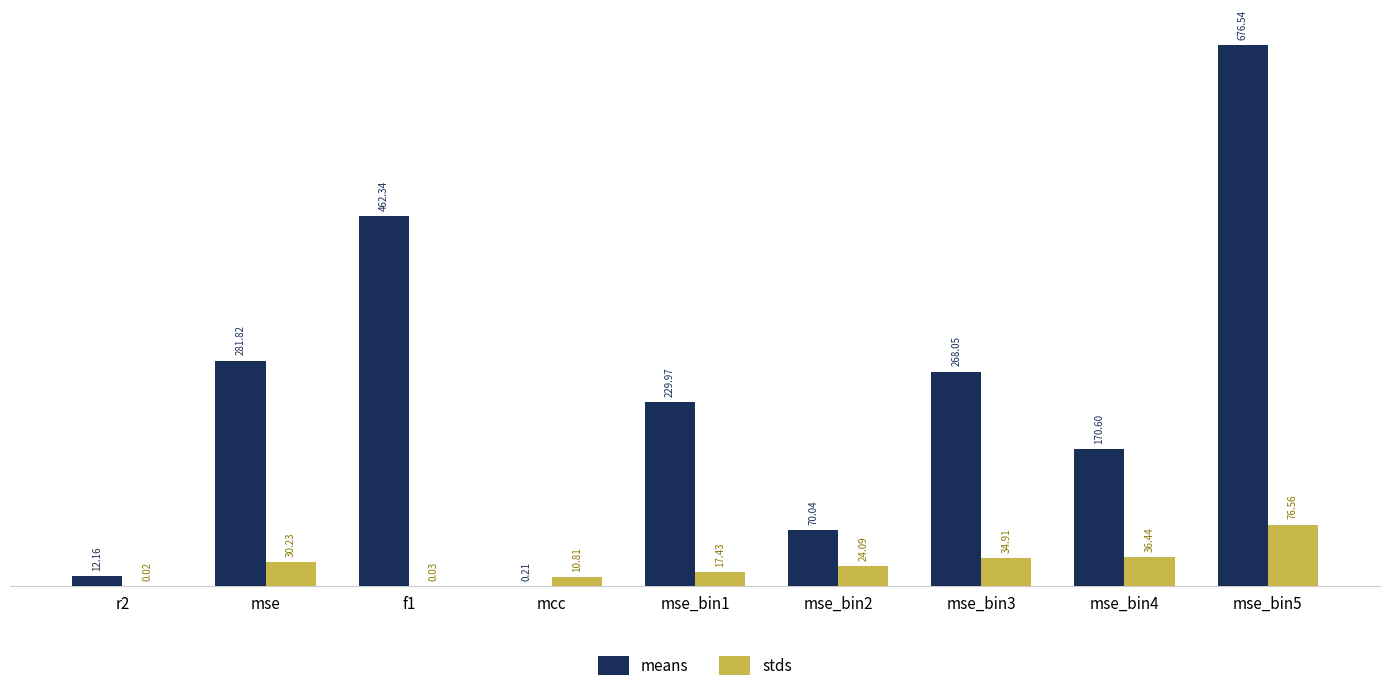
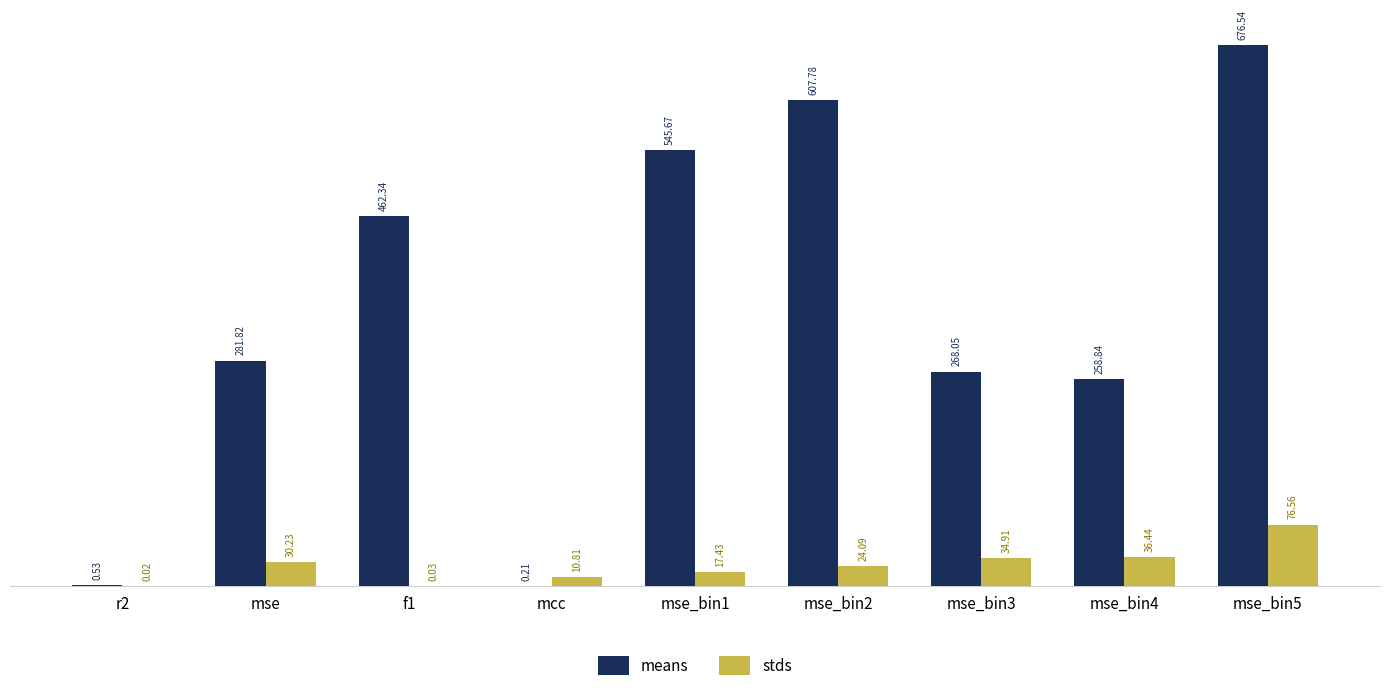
means, r2: 12.16 -> 0.53
means, mse_bin1: 229.97 -> 545.67
means, mse_bin2: 70.04 -> 607.78
means, mse_bin4: 170.60 -> 258.84
